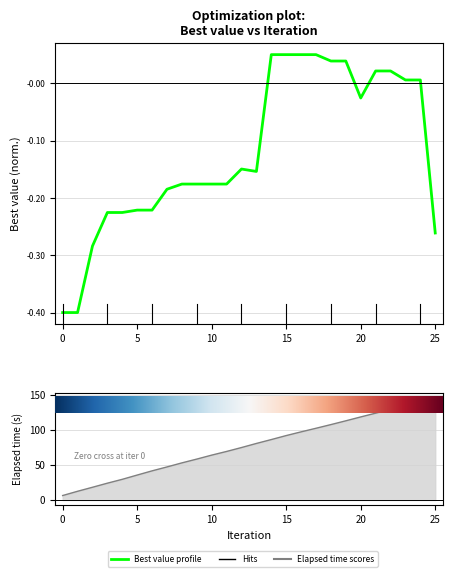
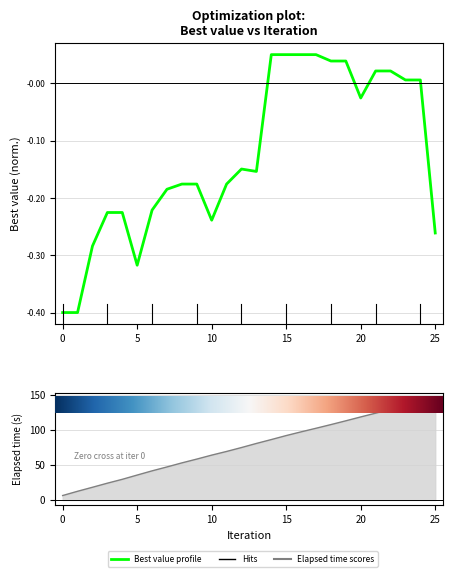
Optimization plot: Best value vs Iteration, 5: -0.22 -> -0.32
Optimization plot: Best value vs Iteration, 10: -0.18 -> -0.24
